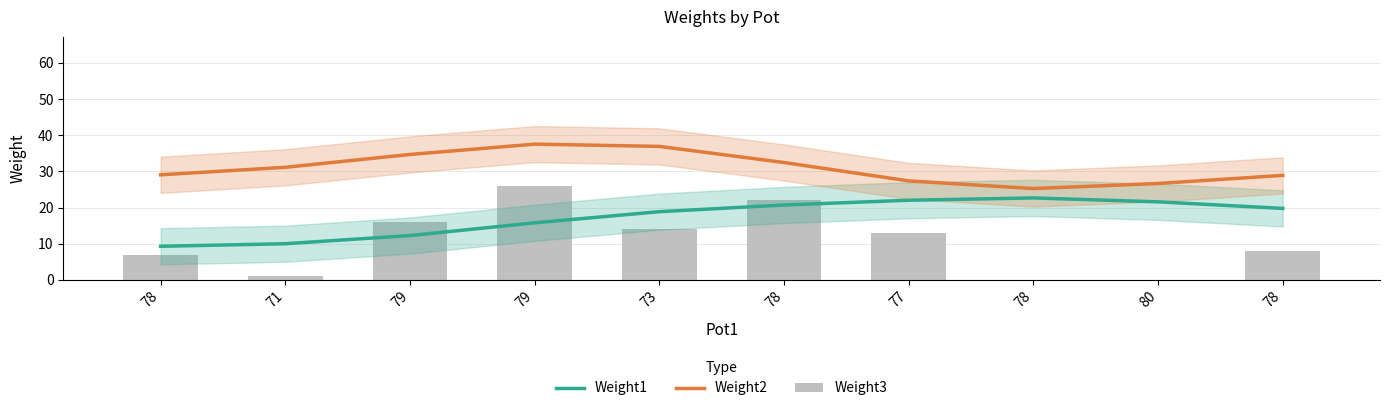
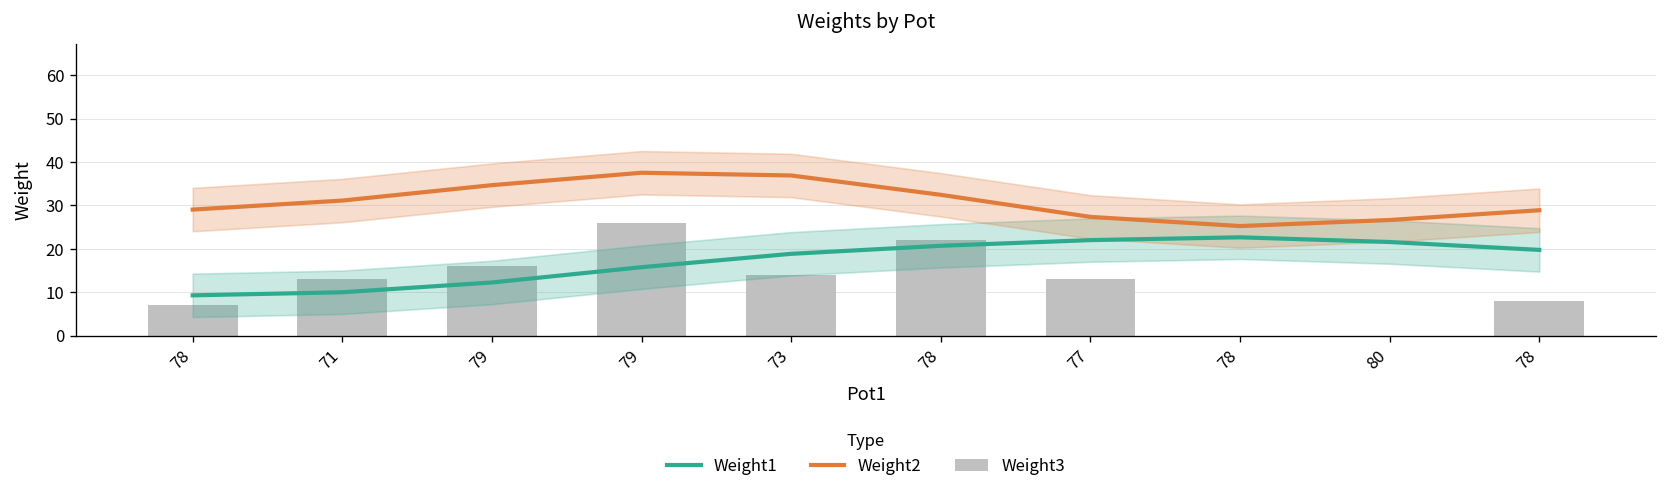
Weight3, 71: 1 -> 13
